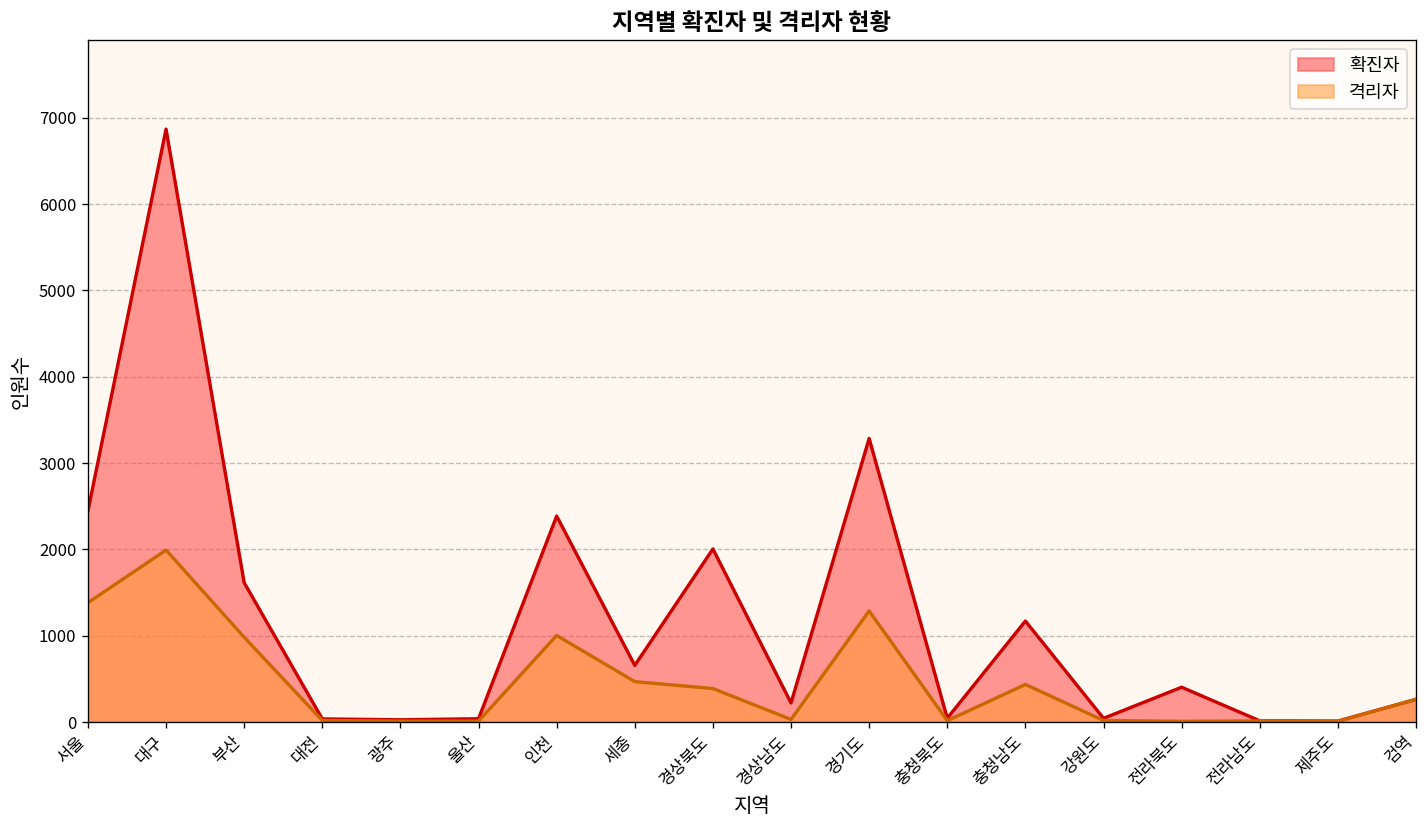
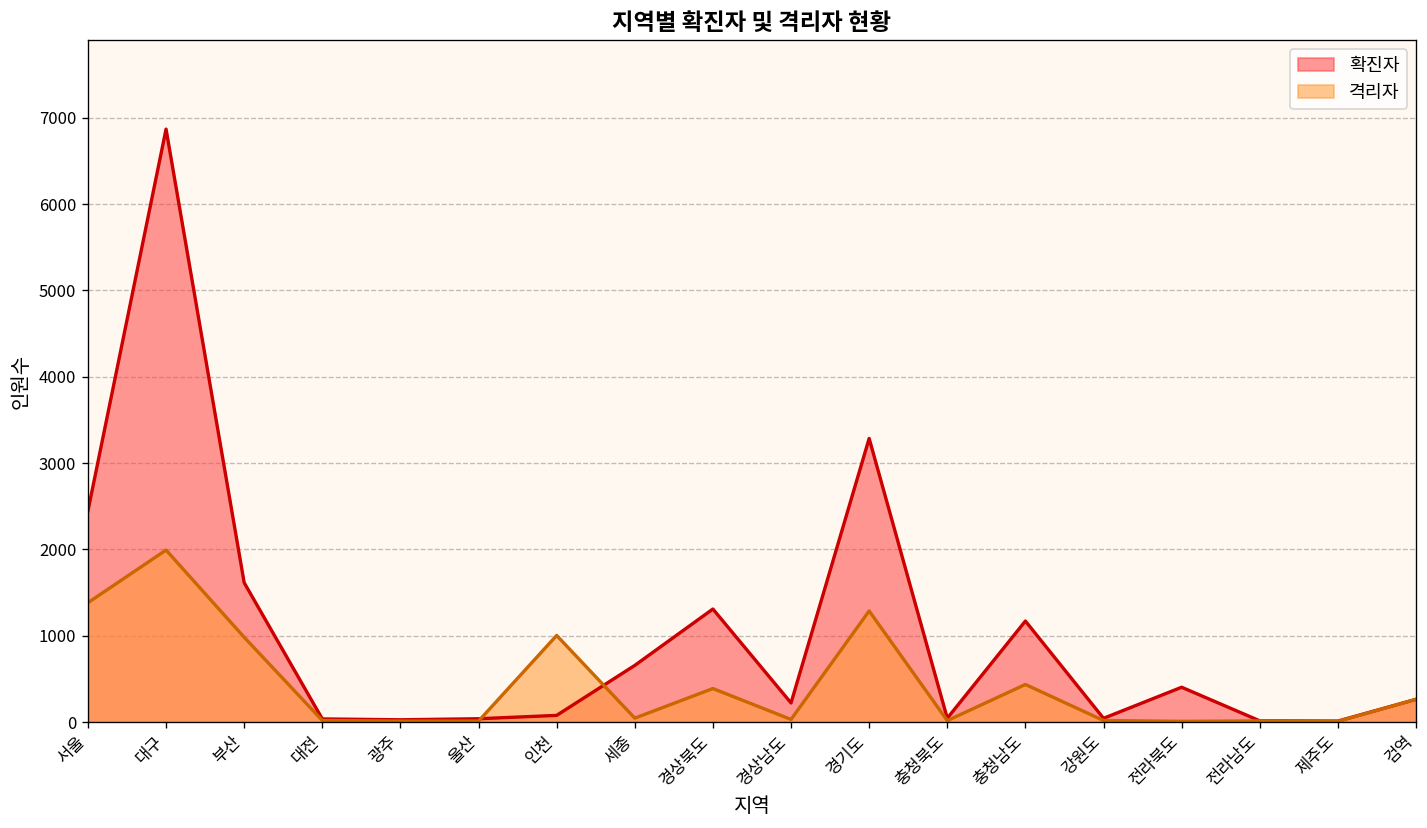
확진자, 인천: 2400 -> 100
격리자, 세종: 500 -> 0
확진자, 경상북도: 2000 -> 1300
